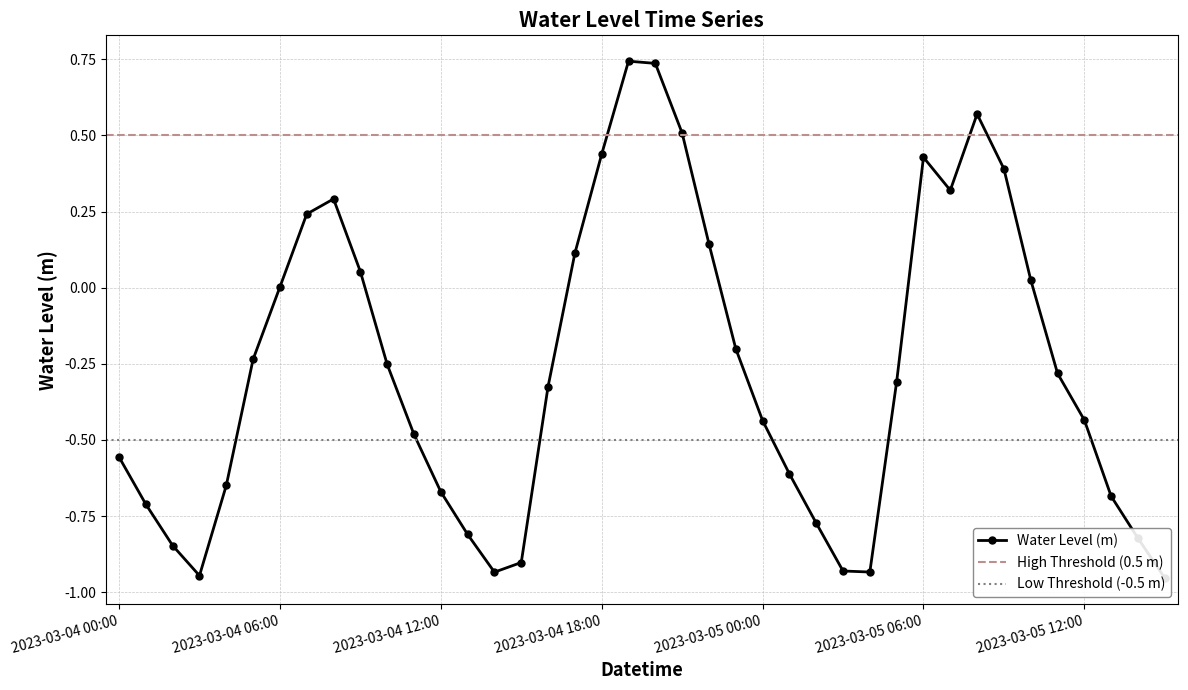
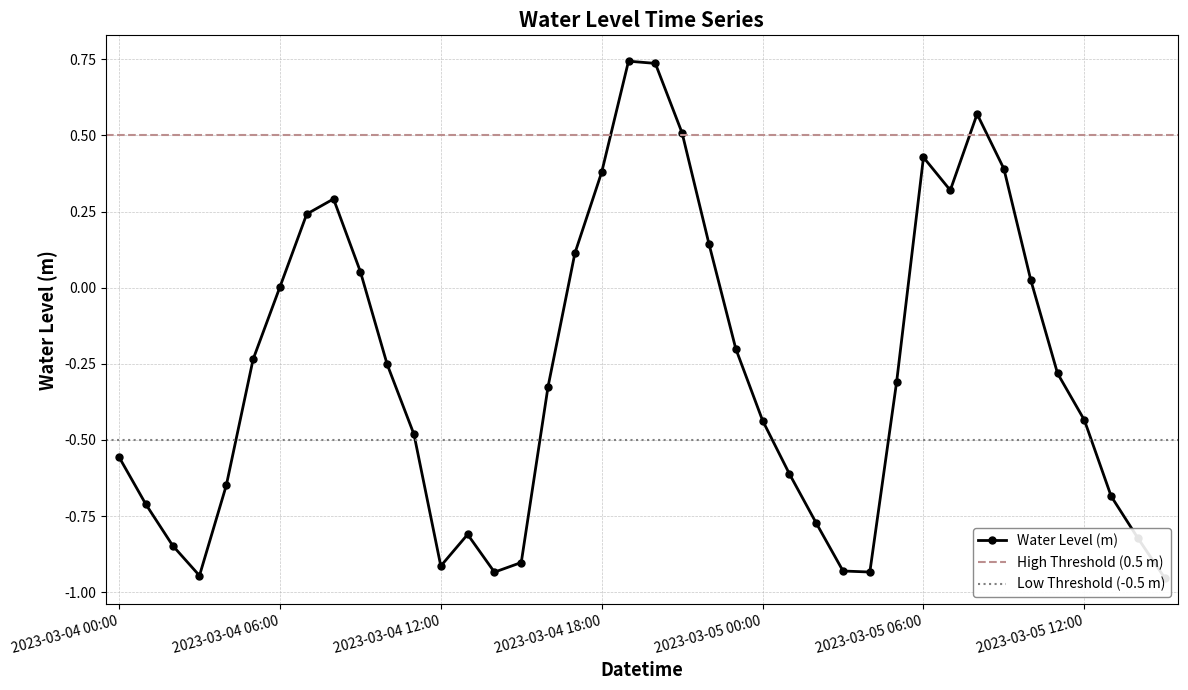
2023-03-04 12:00: -0.67 -> -0.91
2023-03-04 18:00: 0.44 -> 0.38
